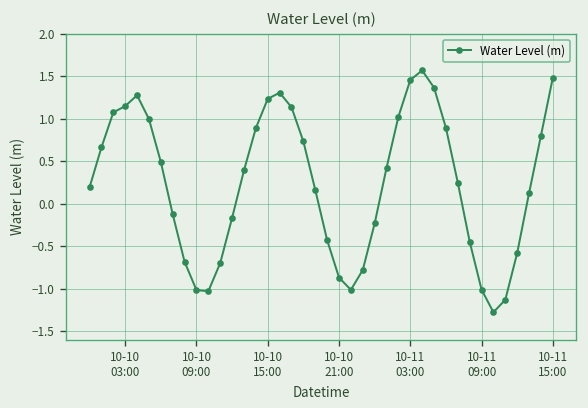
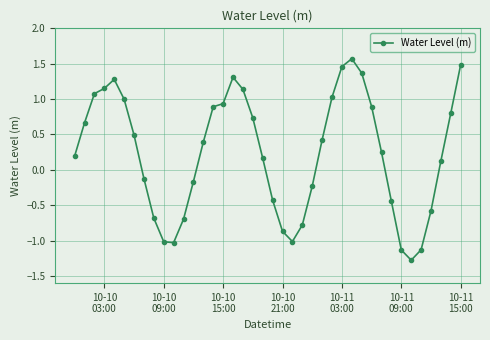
10-10 15:00: 1.2 -> 0.9
10-11 09:00: -1.0 -> -1.1
